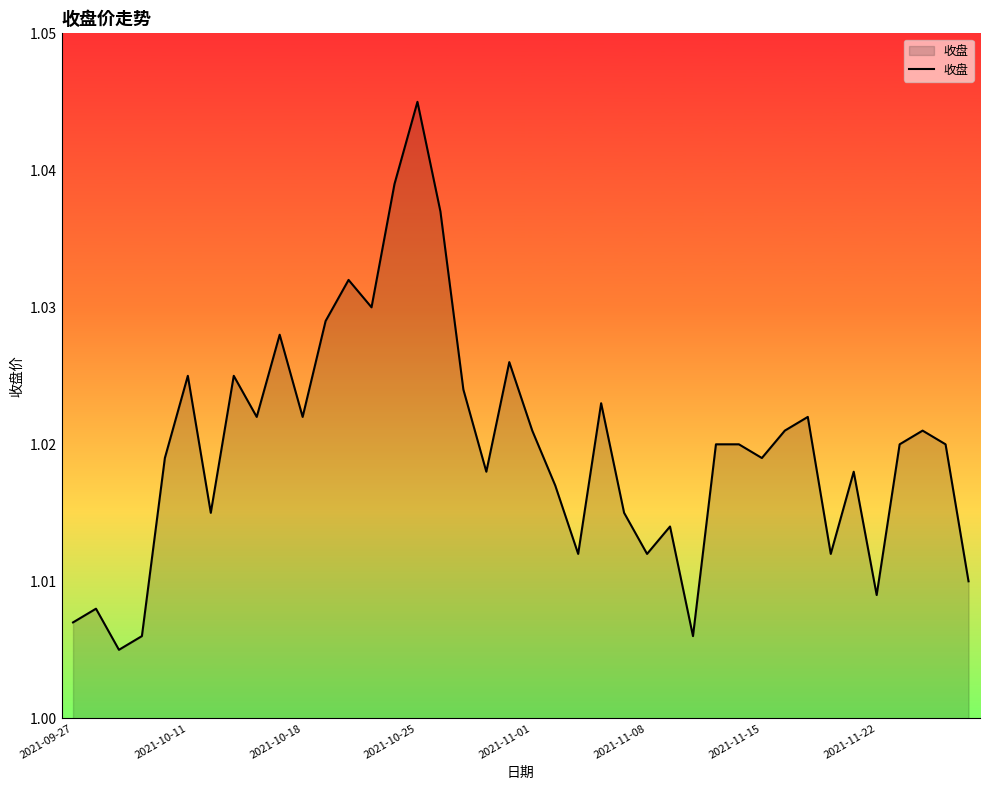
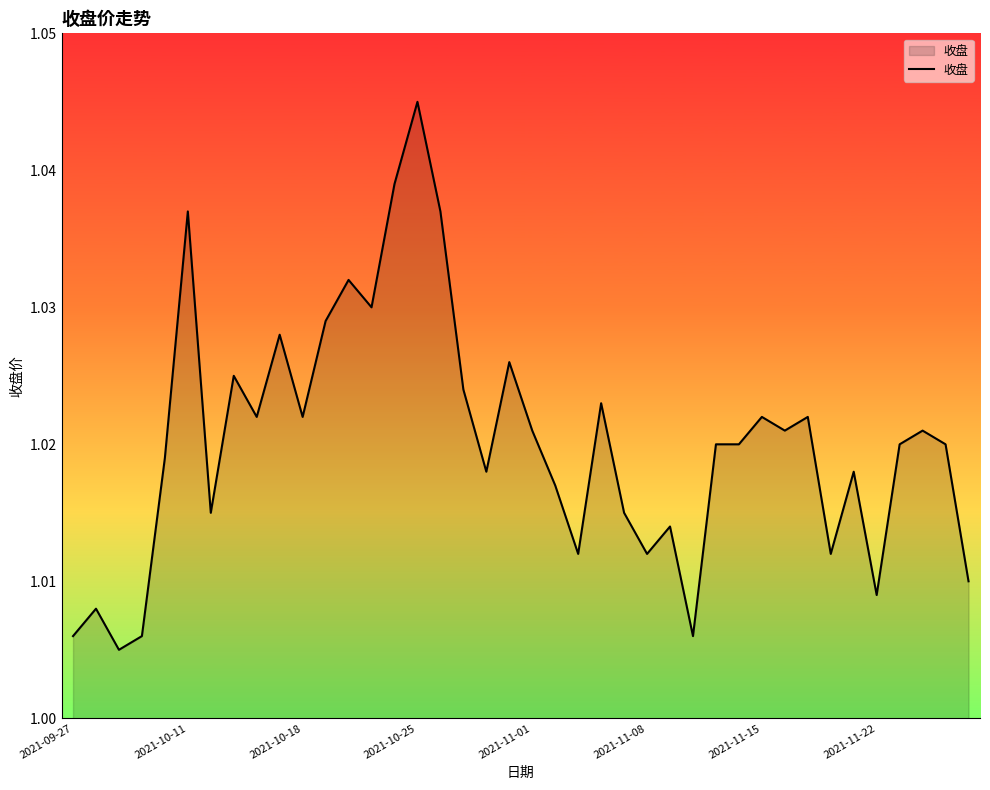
2021-09-27: 1.007 -> 1.006
2021-10-11: 1.025 -> 1.037
2021-11-15: 1.019 -> 1.022
